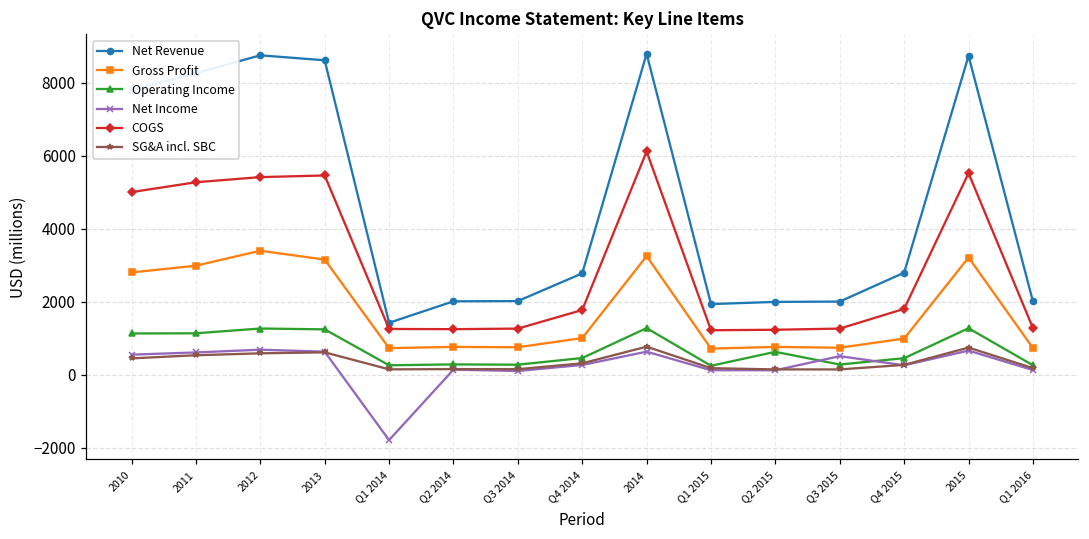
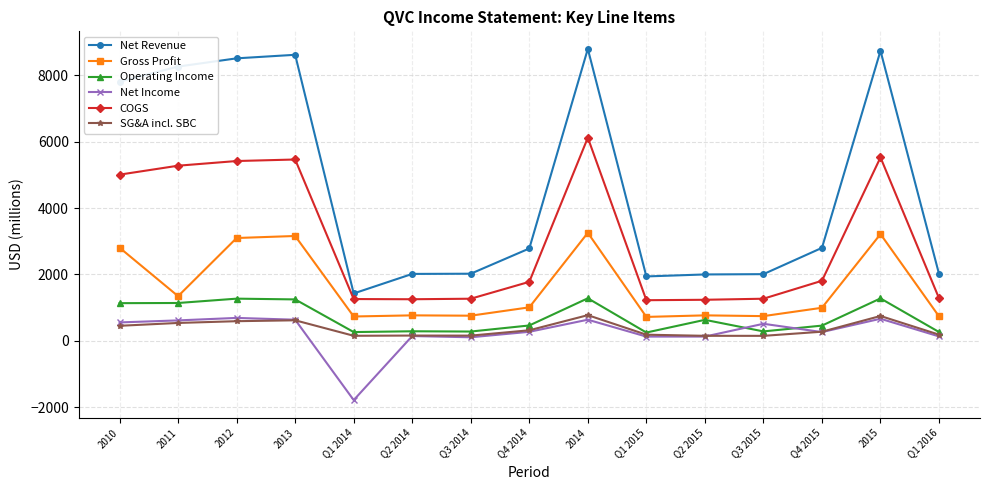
Gross Profit, 2011: 3000 -> 1300
Net Revenue, 2012: 8800 -> 8500
Gross Profit, 2012: 3400 -> 3100
